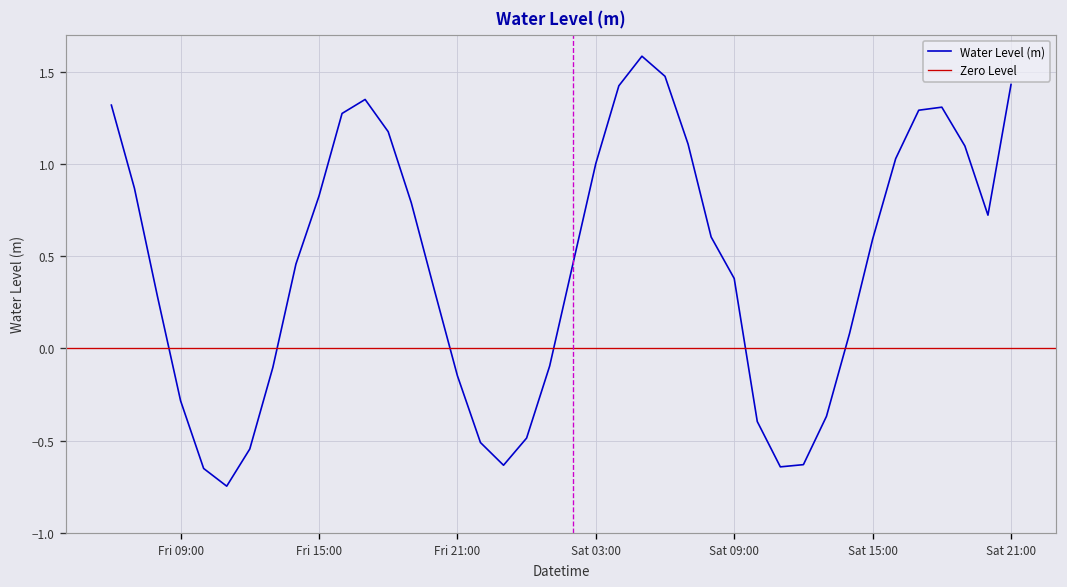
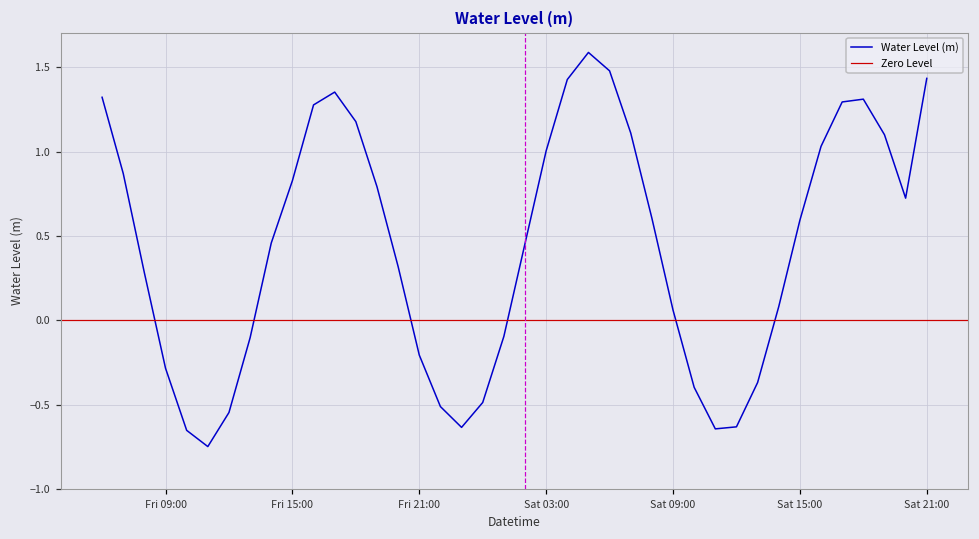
Fri 21:00: -0.15 -> -0.21
Sat 09:00: 0.38 -> 0.06
